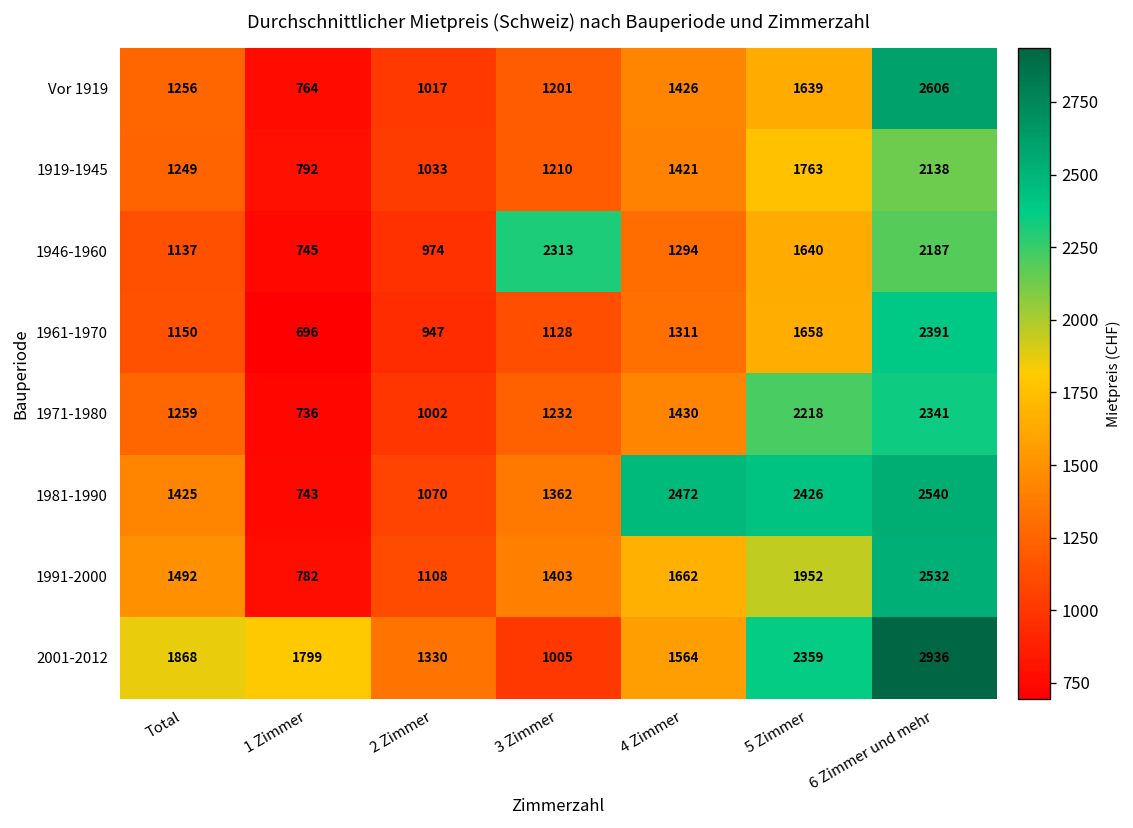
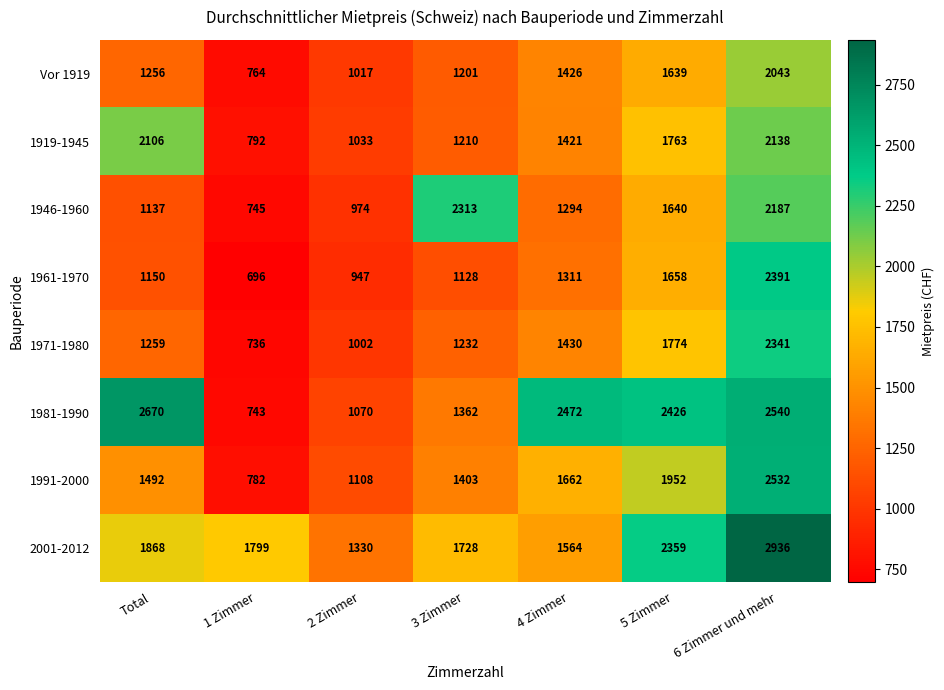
Vor 1919, 6 Zimmer und mehr: 2606 -> 2043
1919-1945, Total: 1249 -> 2106
1971-1980, 5 Zimmer: 2218 -> 1774
1981-1990, Total: 1425 -> 2670
2001-2012, 3 Zimmer: 1005 -> 1728
